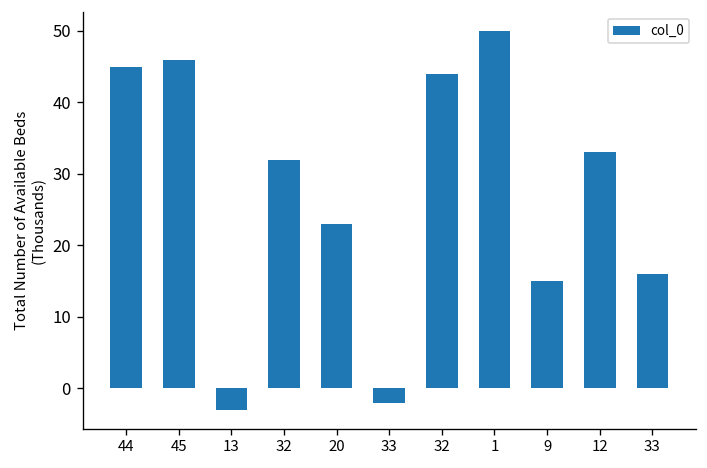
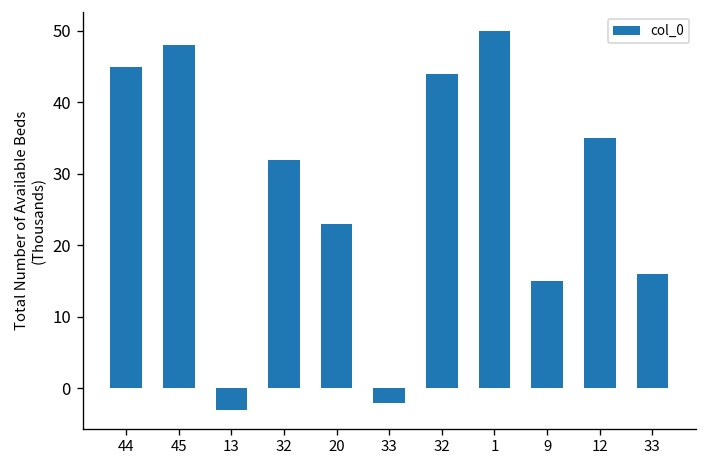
45: 46 -> 48
12: 33 -> 35
